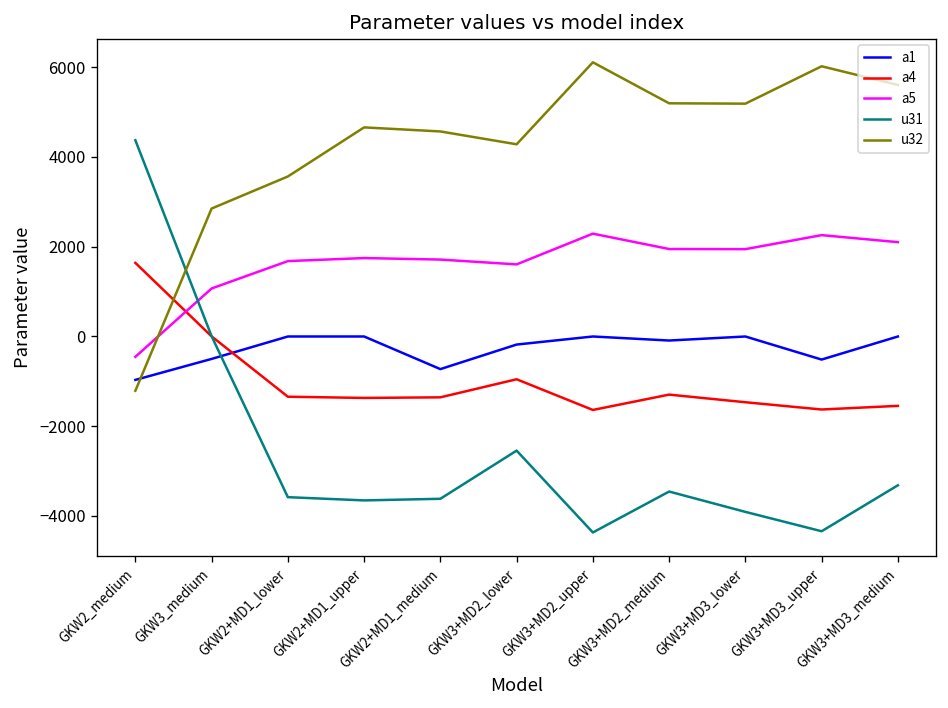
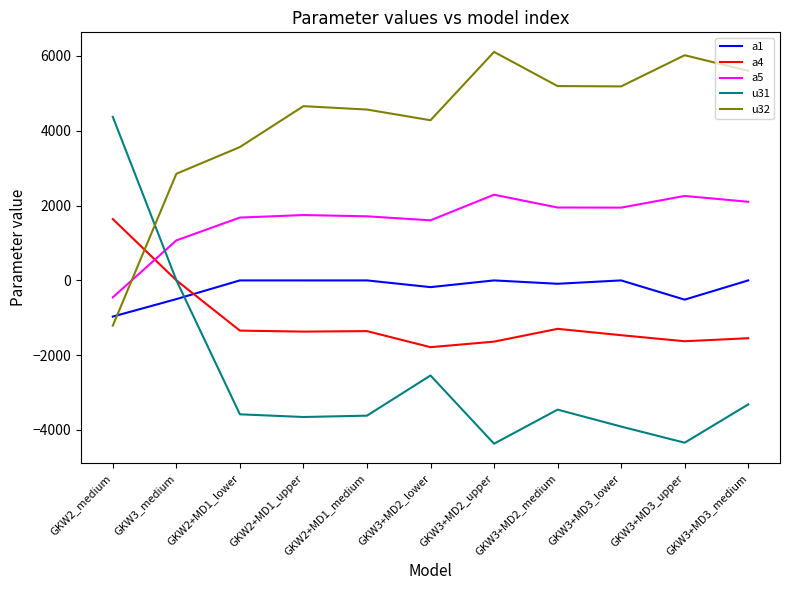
a1, GKW2+MD1_medium: -700 -> 0
a4, GKW3+MD2_lower: -1000 -> -1800
